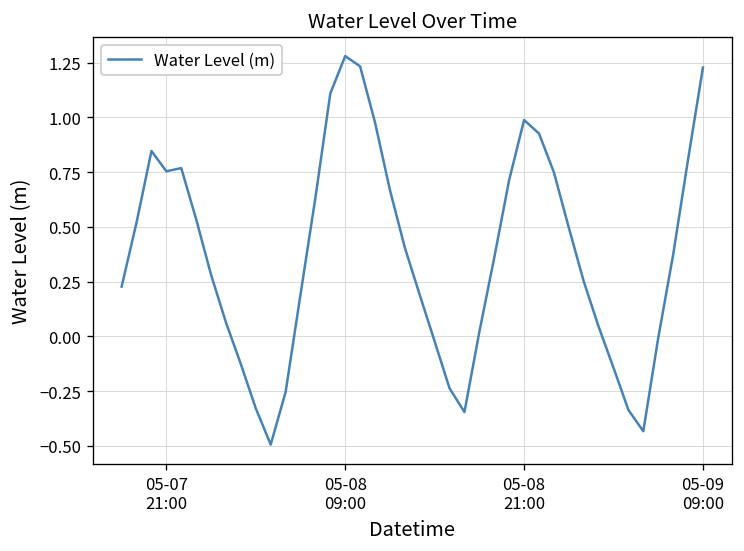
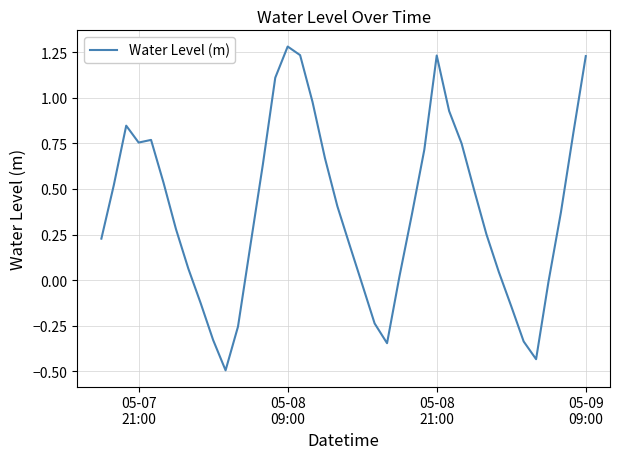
05-08 21:00: 0.99 -> 1.23
